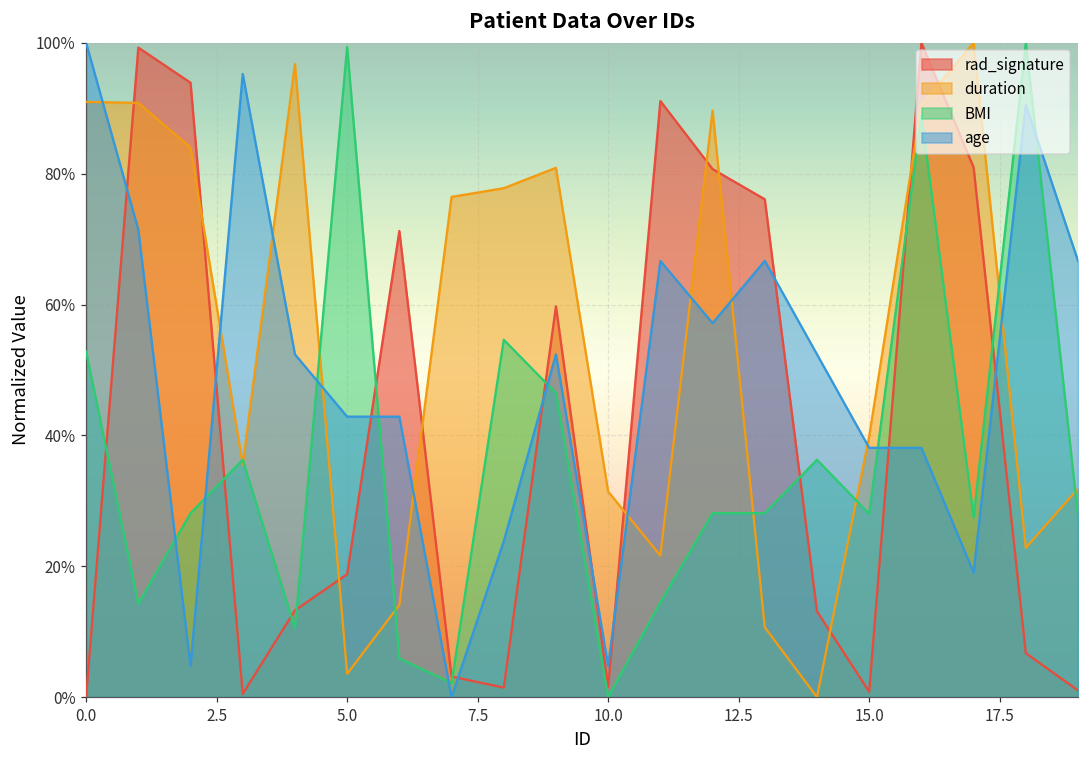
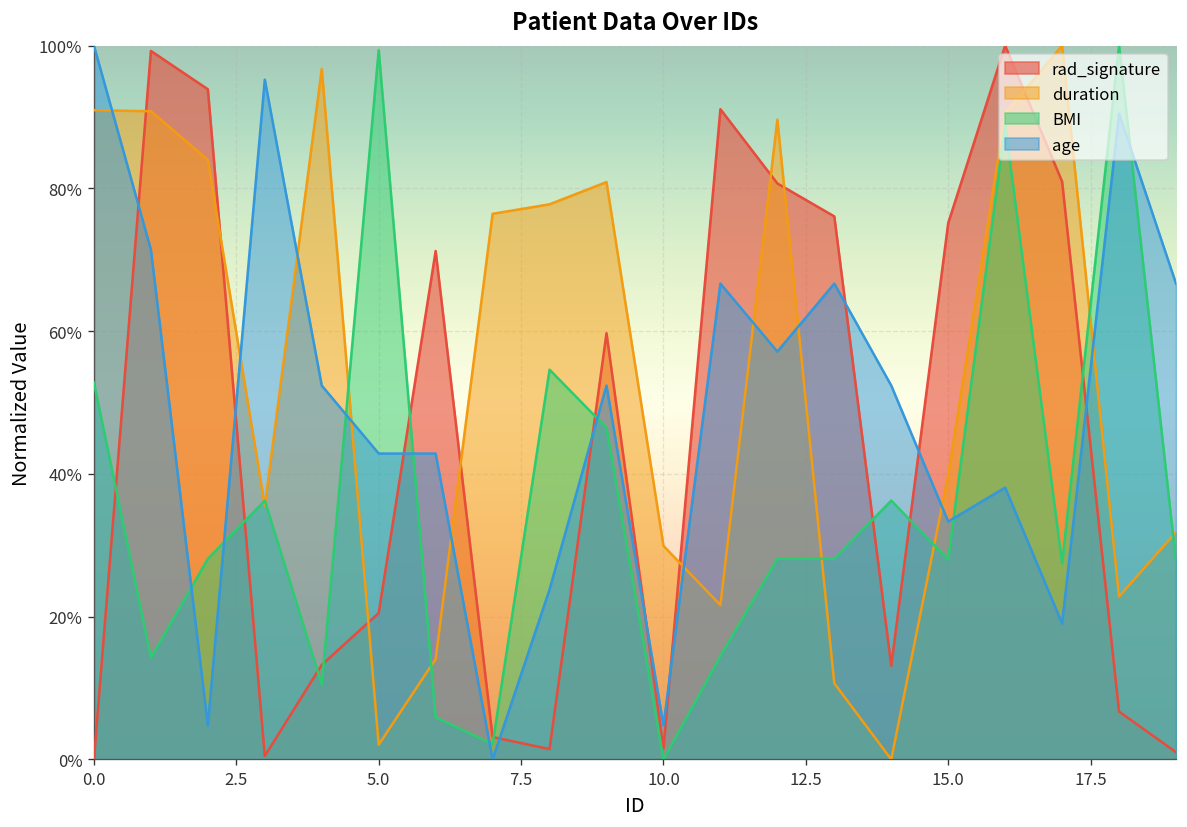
rad_signature, 5.0: 19% -> 21%
duration, 5.0: 4% -> 2%
duration, 10.0: 31% -> 30%
rad_signature, 15.0: 1% -> 75%
age, 15.0: 38% -> 33%
